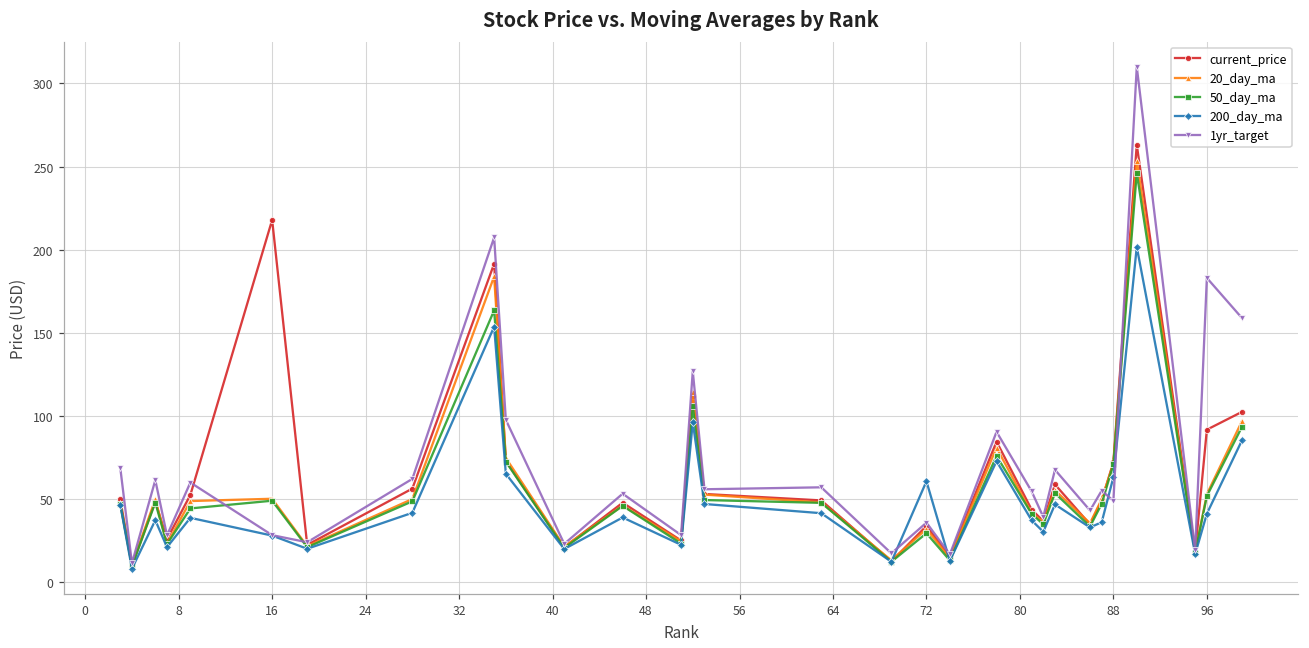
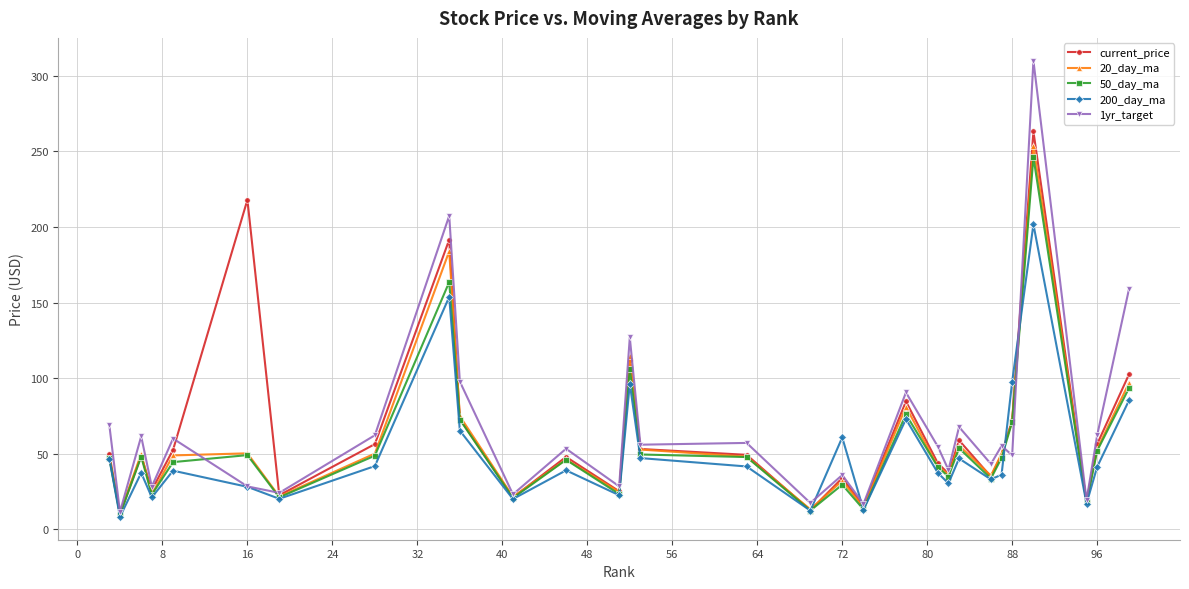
200_day_ma, 88: 63 -> 98
current_price, 96: 92 -> 56
1yr_target, 96: 183 -> 62
